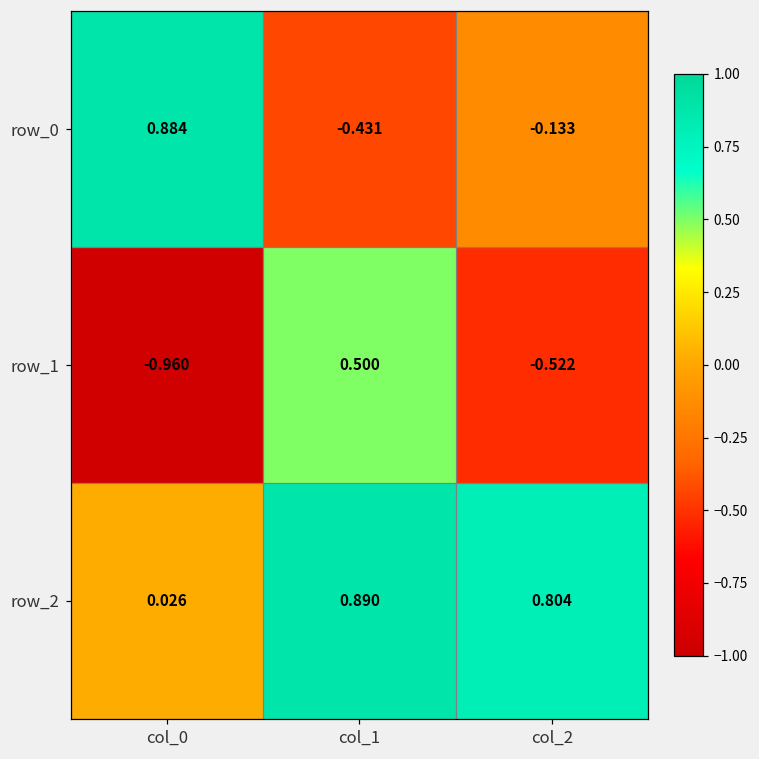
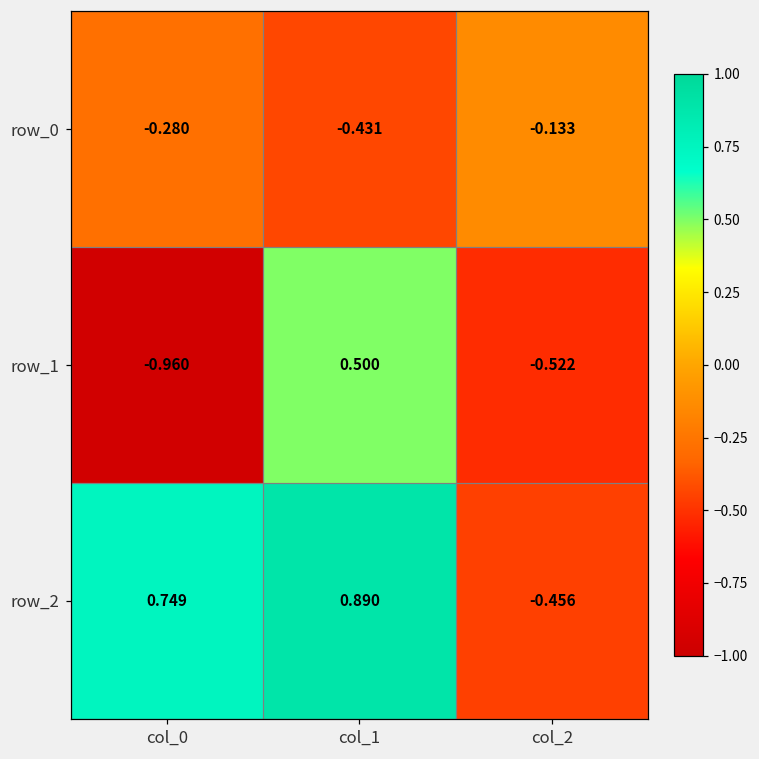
row_0, col_0: 0.884 -> -0.280
row_2, col_0: 0.026 -> 0.749
row_2, col_2: 0.804 -> -0.456
